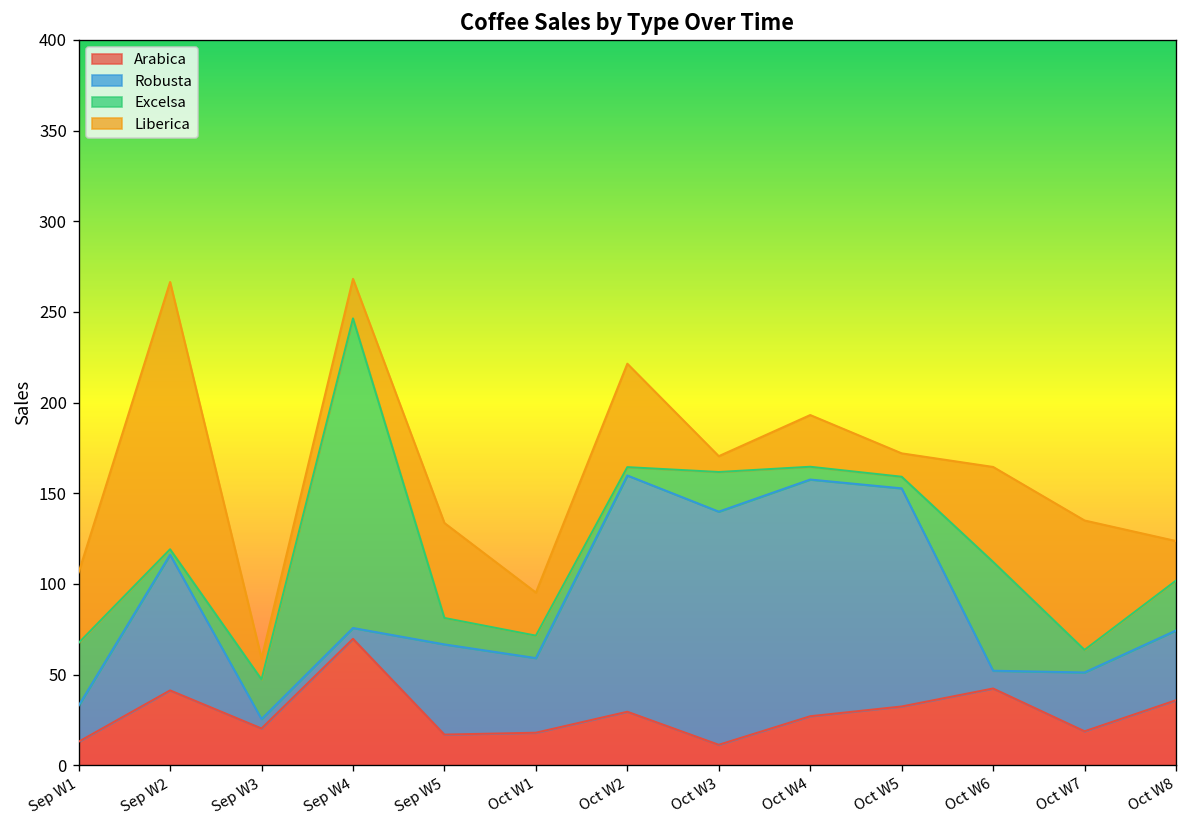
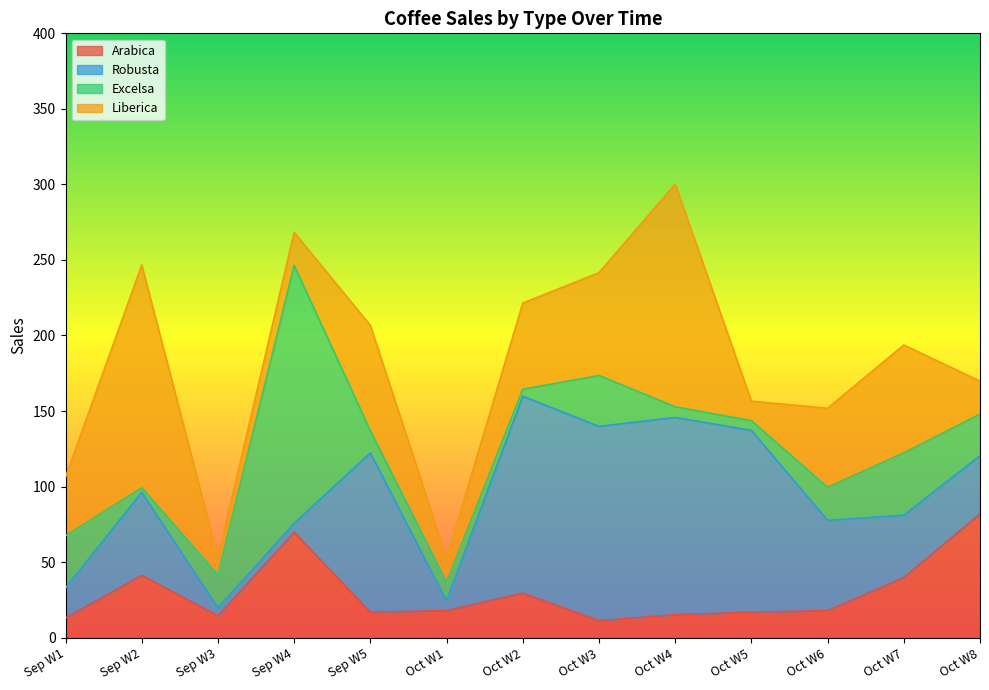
Robusta, Sep W2: 75 -> 55
Arabica, Sep W3: 20 -> 14
Robusta, Sep W5: 50 -> 105
Liberica, Sep W5: 52 -> 70
Robusta, Oct W1: 41 -> 6
Liberica, Oct W1: 24 -> 16
Excelsa, Oct W3: 22 -> 34
Liberica, Oct W3: 9 -> 68
Arabica, Oct W4: 27 -> 15
Liberica, Oct W4: 29 -> 147
Arabica, Oct W5: 32 -> 17
Arabica, Oct W6: 42 -> 18
Robusta, Oct W6: 10 -> 60
Excelsa, Oct W6: 60 -> 22
Arabica, Oct W7: 19 -> 40
Robusta, Oct W7: 32 -> 41
Excelsa, Oct W7: 12 -> 41
Arabica, Oct W8: 36 -> 82
